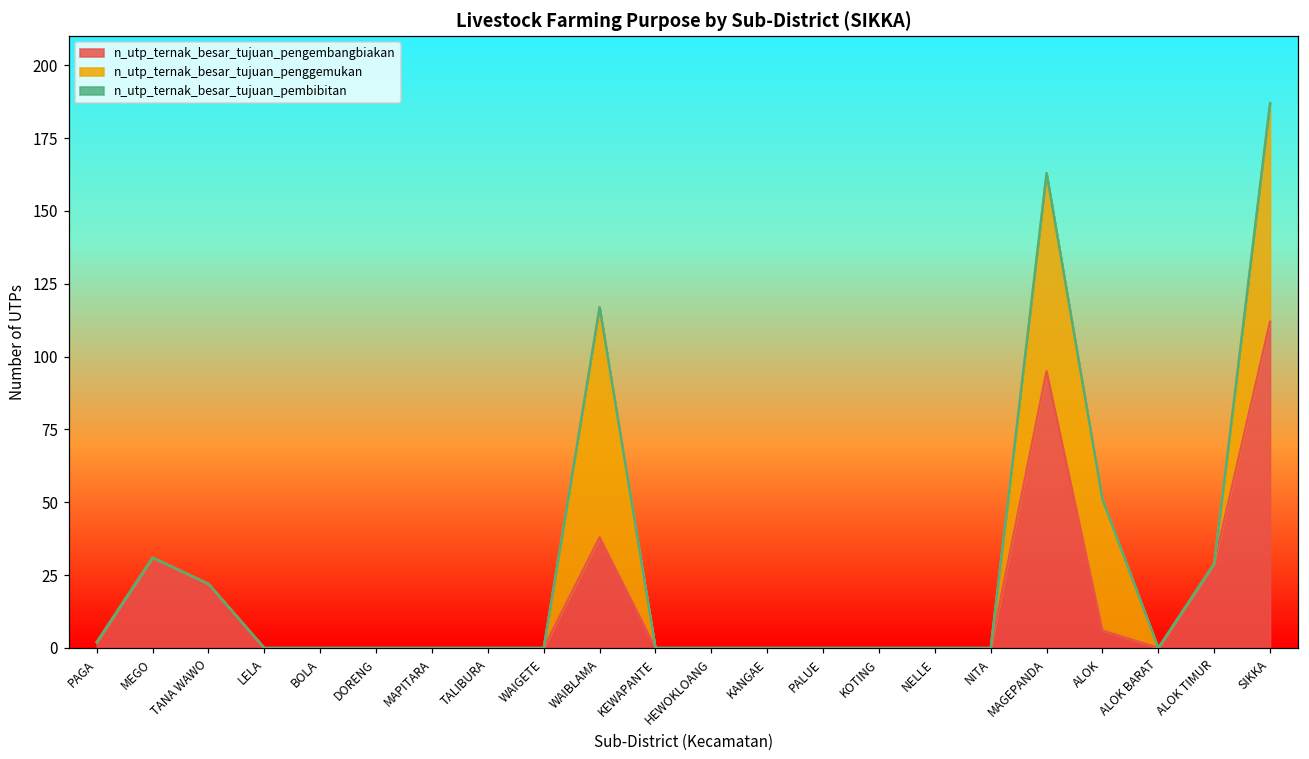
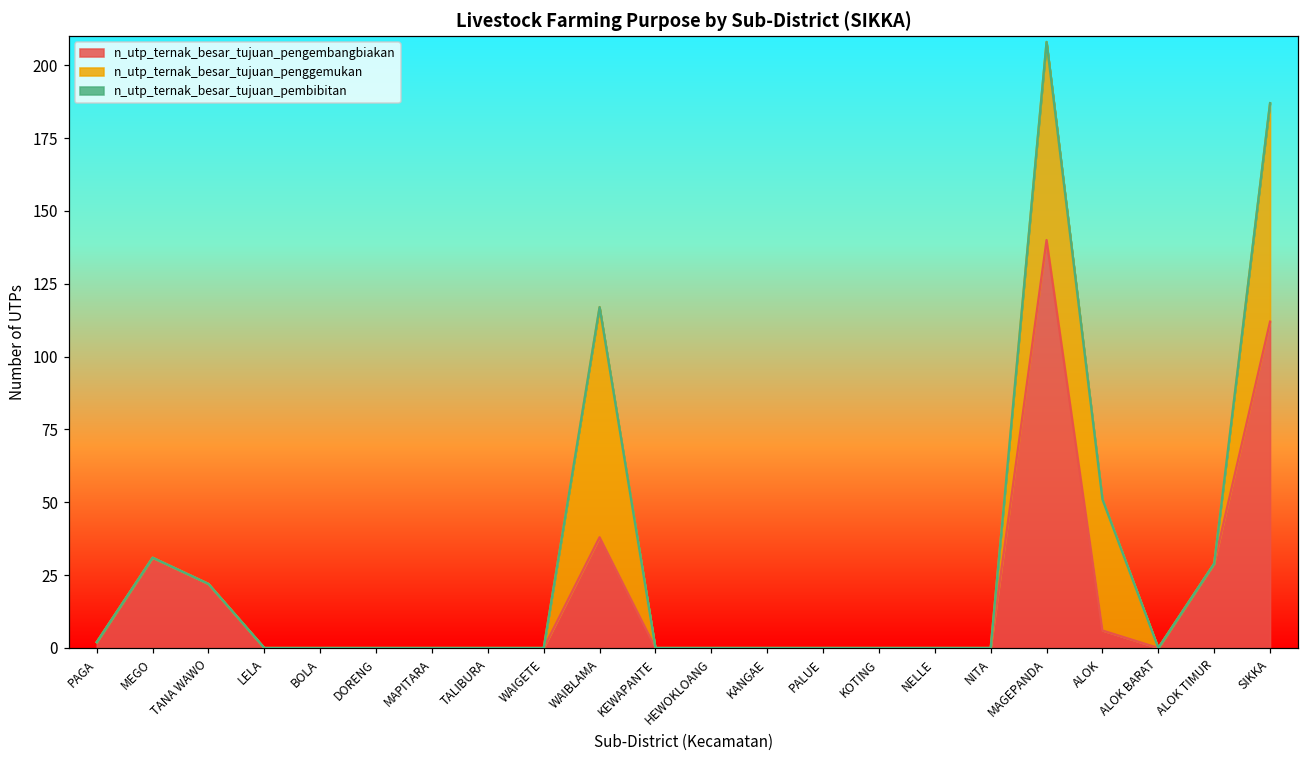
n_utp_ternak_besar_tujuan_pengembangbiakan, MAGEPANDA: 95 -> 140
